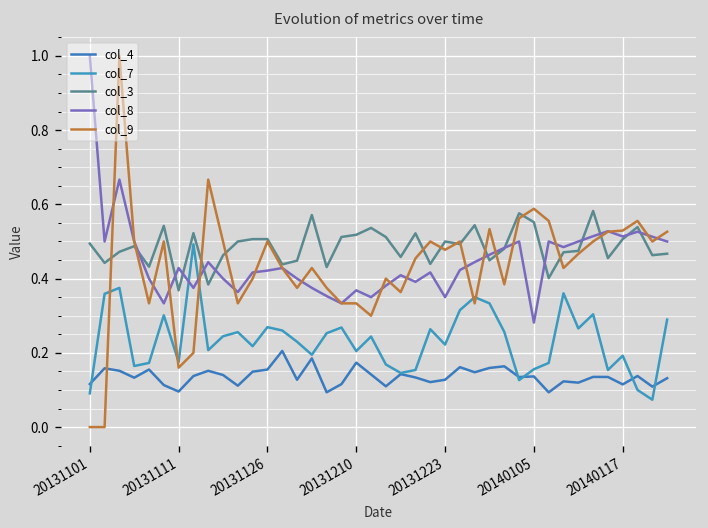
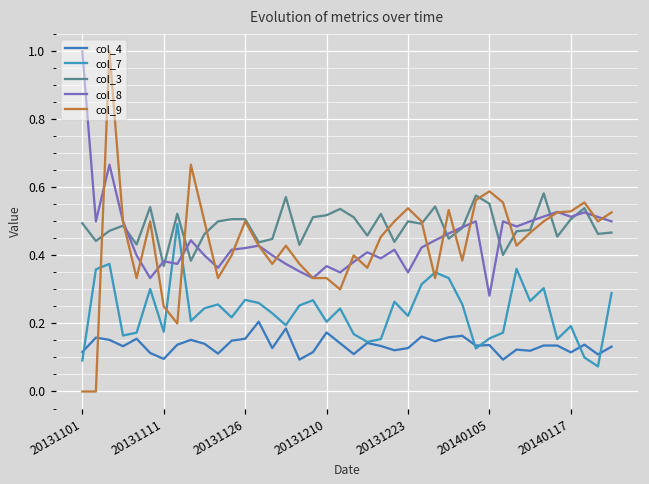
col_8, 20131111: 0.43 -> 0.38
col_9, 20131111: 0.16 -> 0.25
col_9, 20131223: 0.48 -> 0.54
